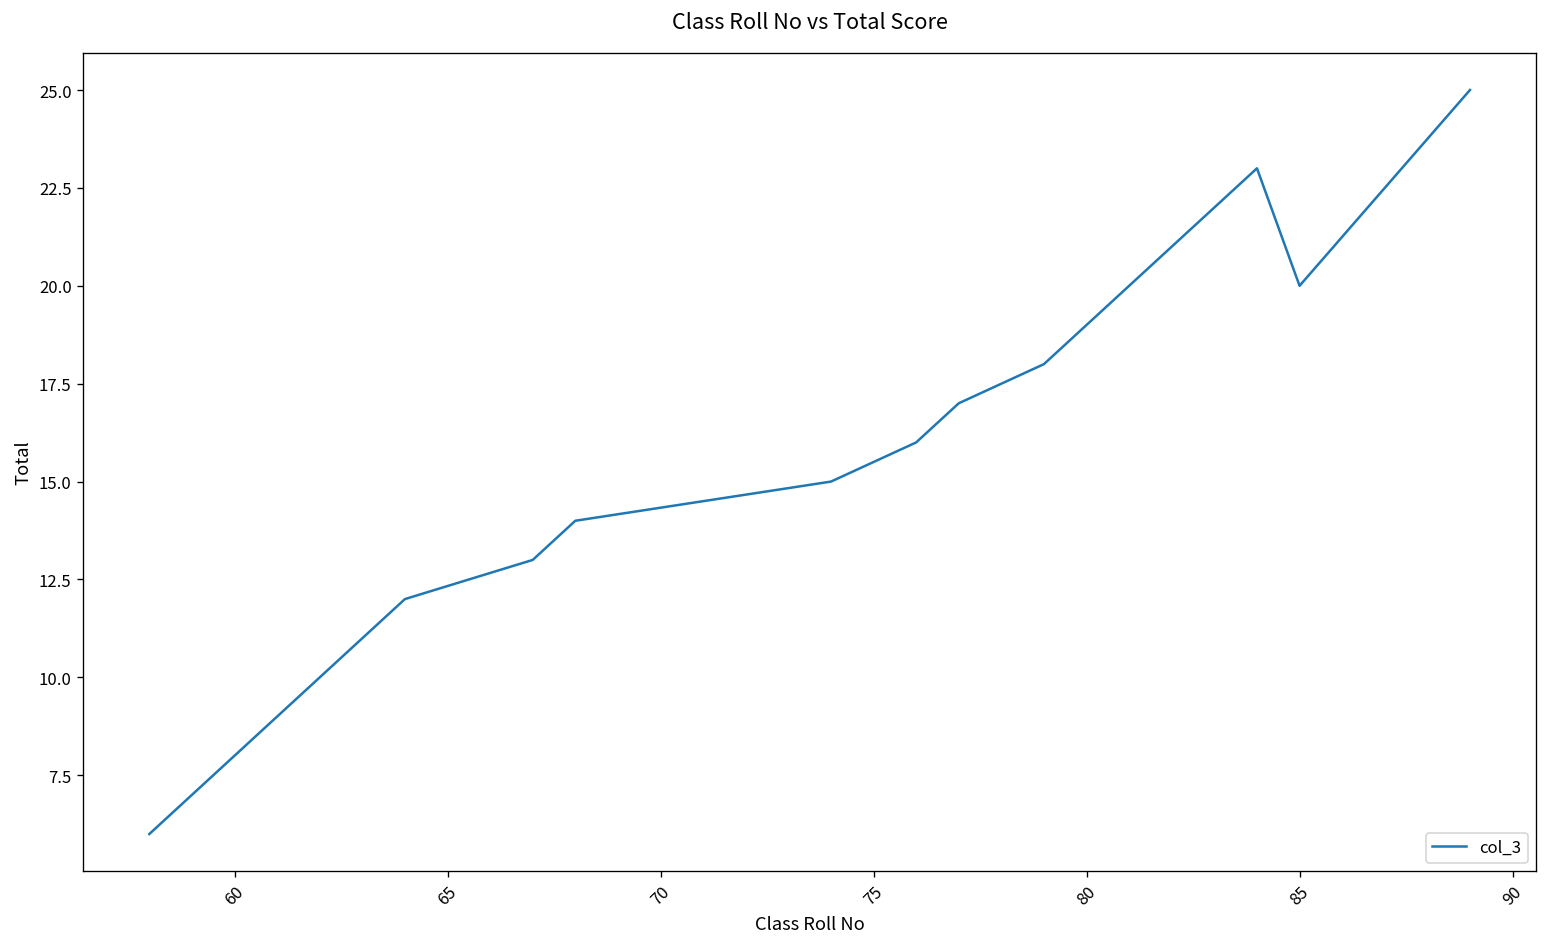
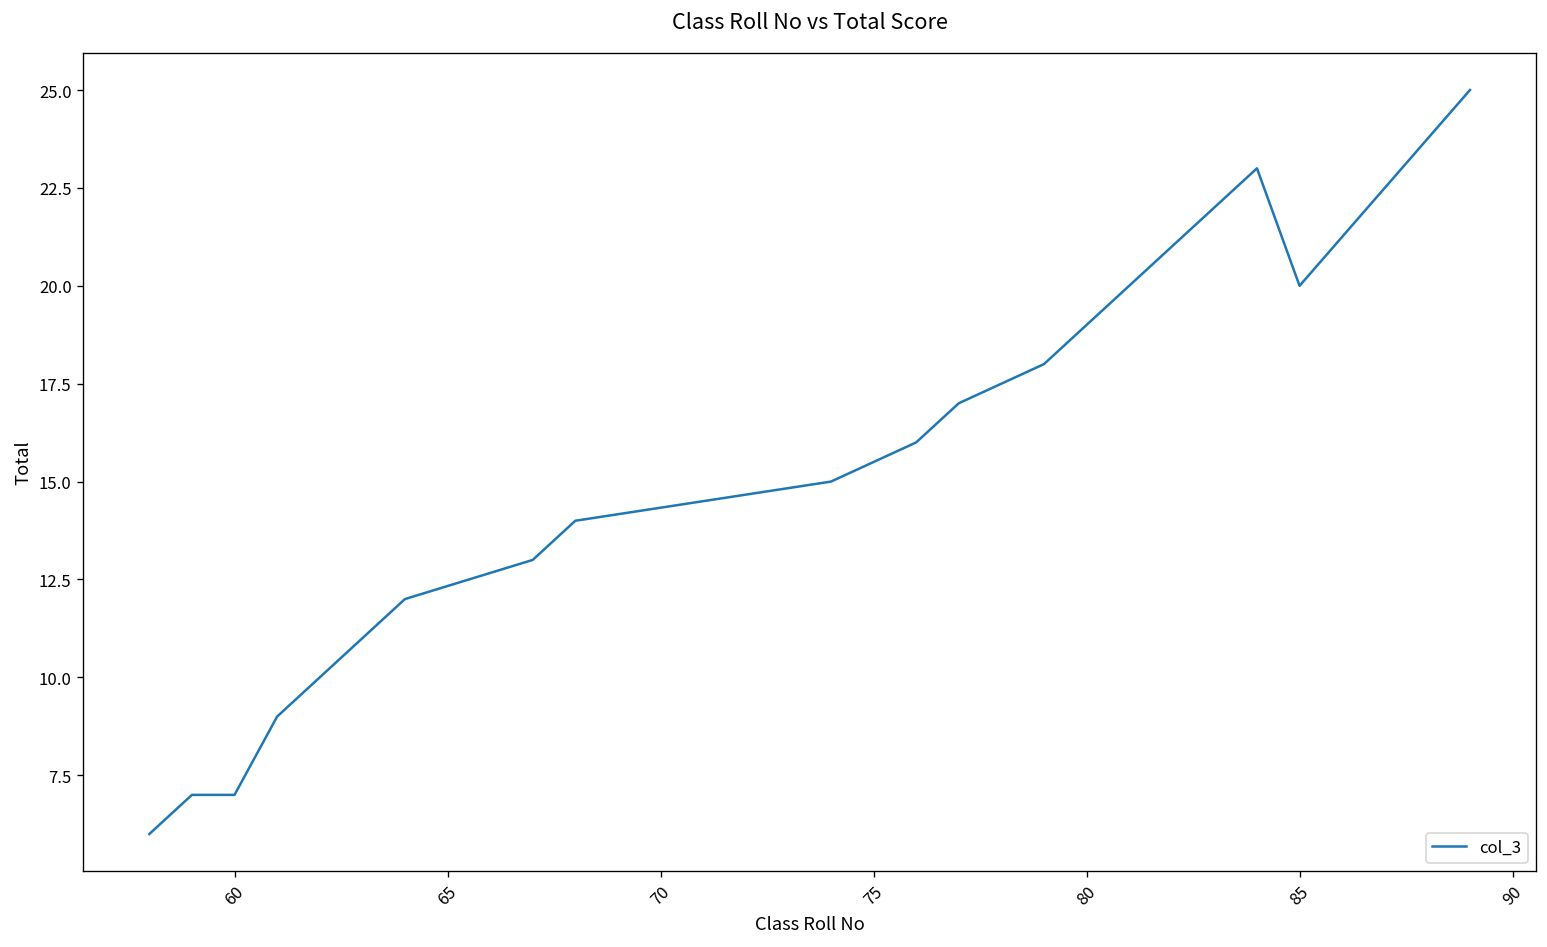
60: 8 -> 7
